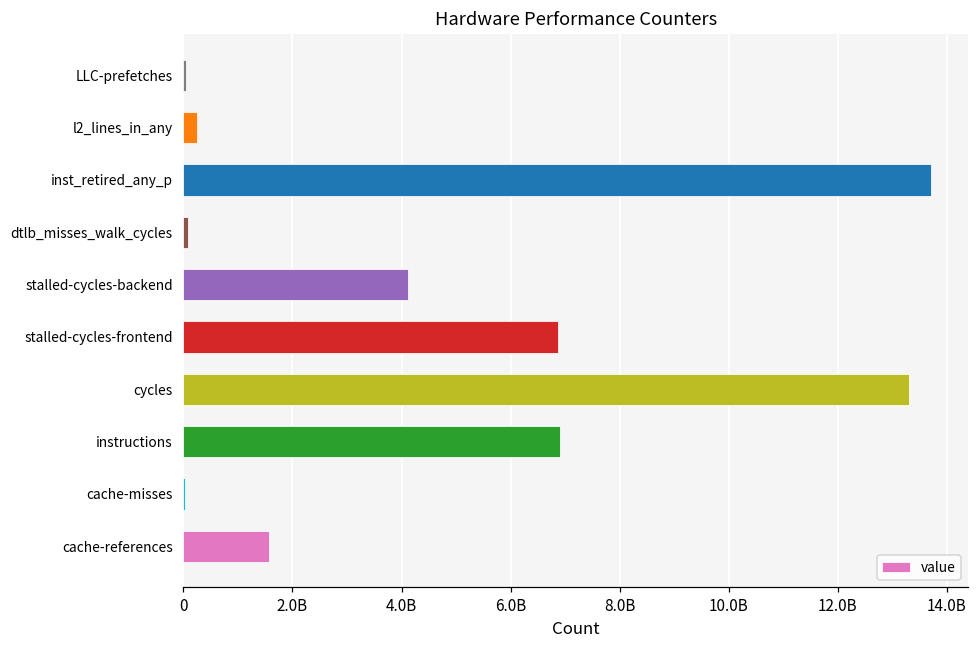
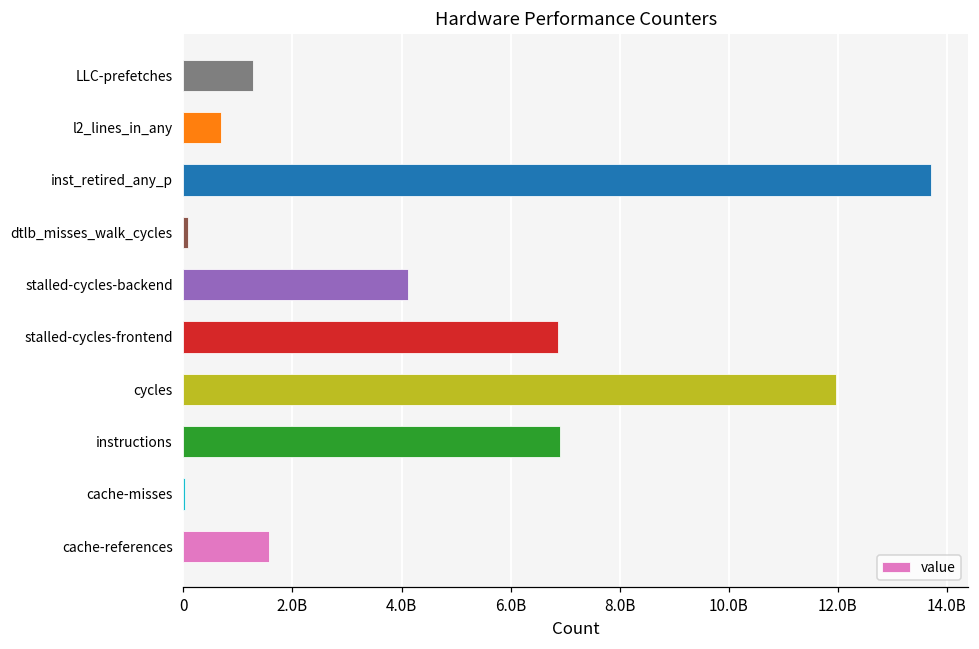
LLC-prefetches: 0 -> 1300000000
l2_lines_in_any: 200000000 -> 700000000
cycles: 13300000000 -> 12000000000
